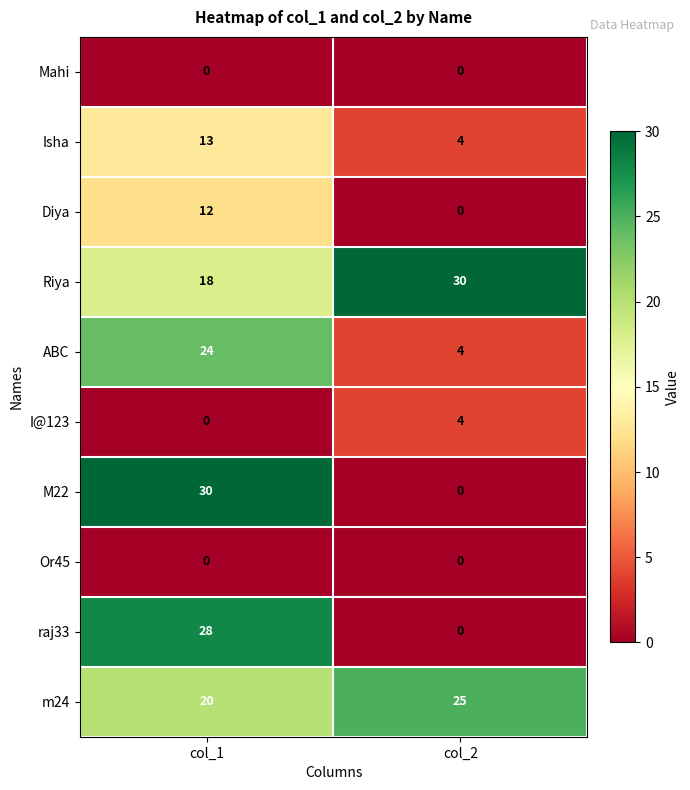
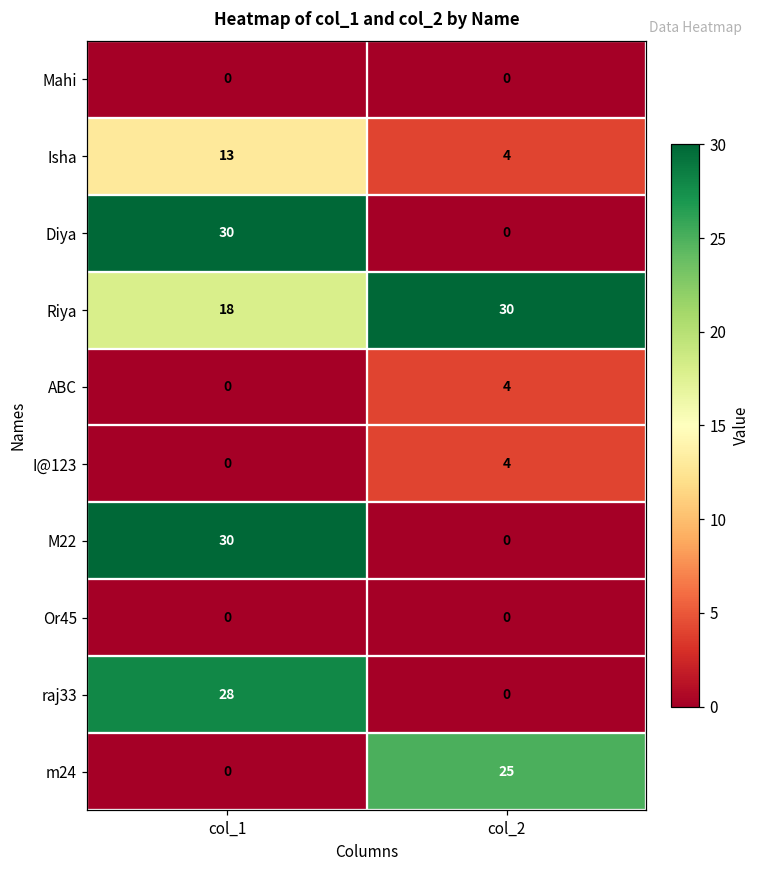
Diya, col_1: 12 -> 30
ABC, col_1: 24 -> 0
m24, col_1: 20 -> 0
